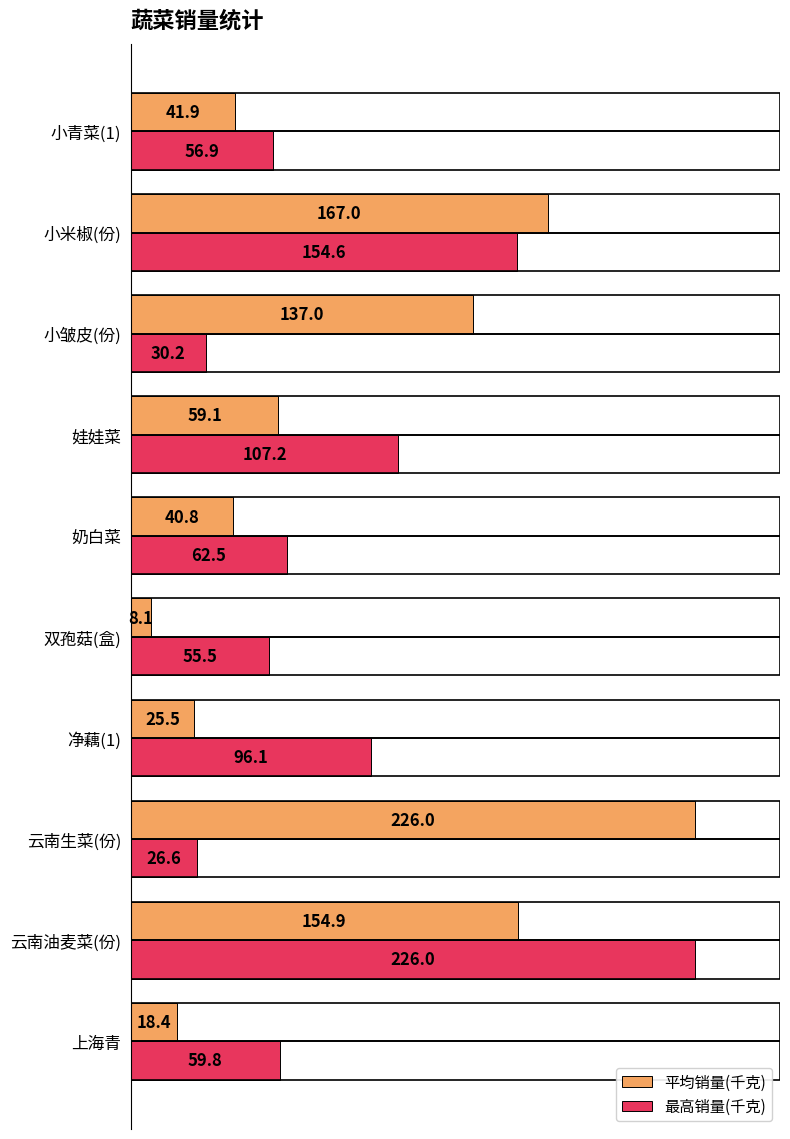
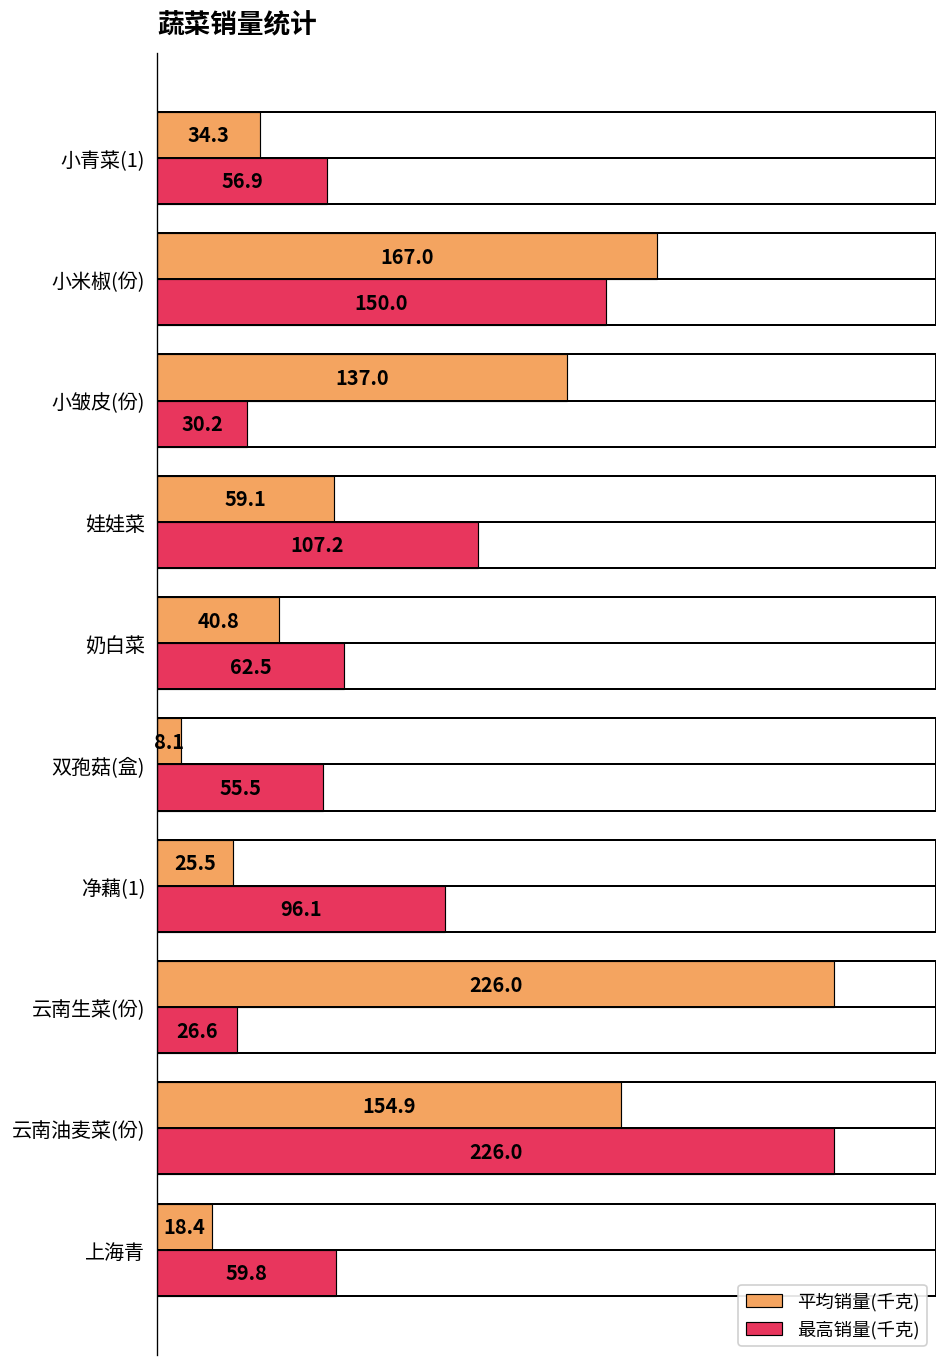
平均销量(千克), 小青菜(1): 41.9 -> 34.3
最高销量(千克), 小米椒(份): 154.6 -> 150.0
